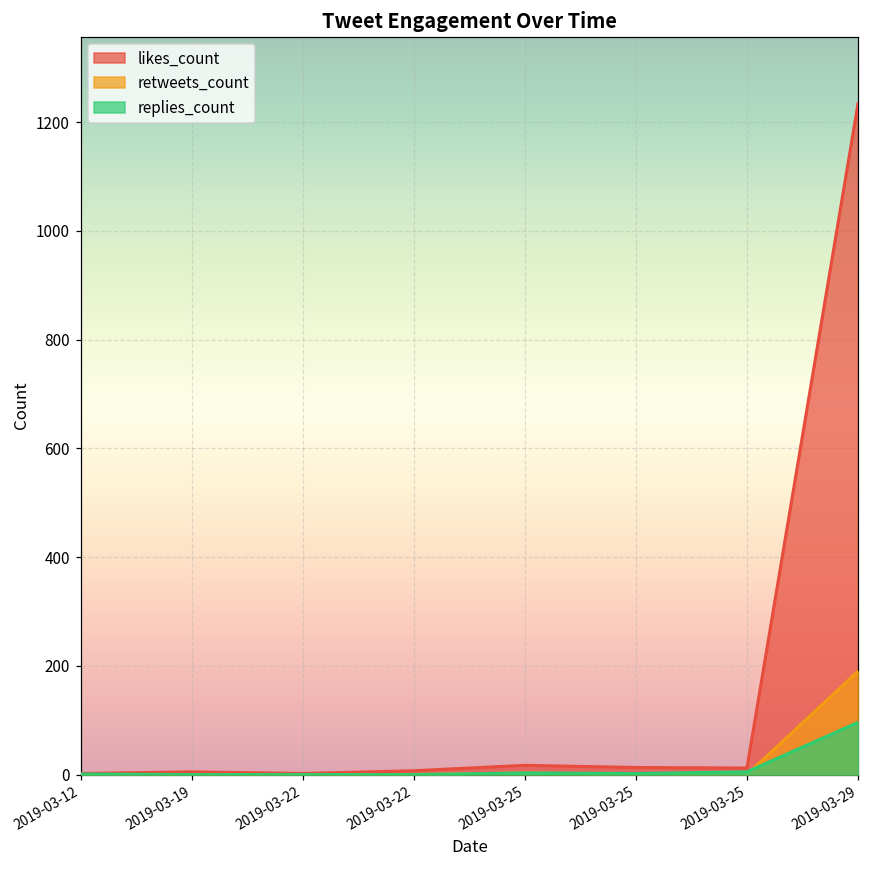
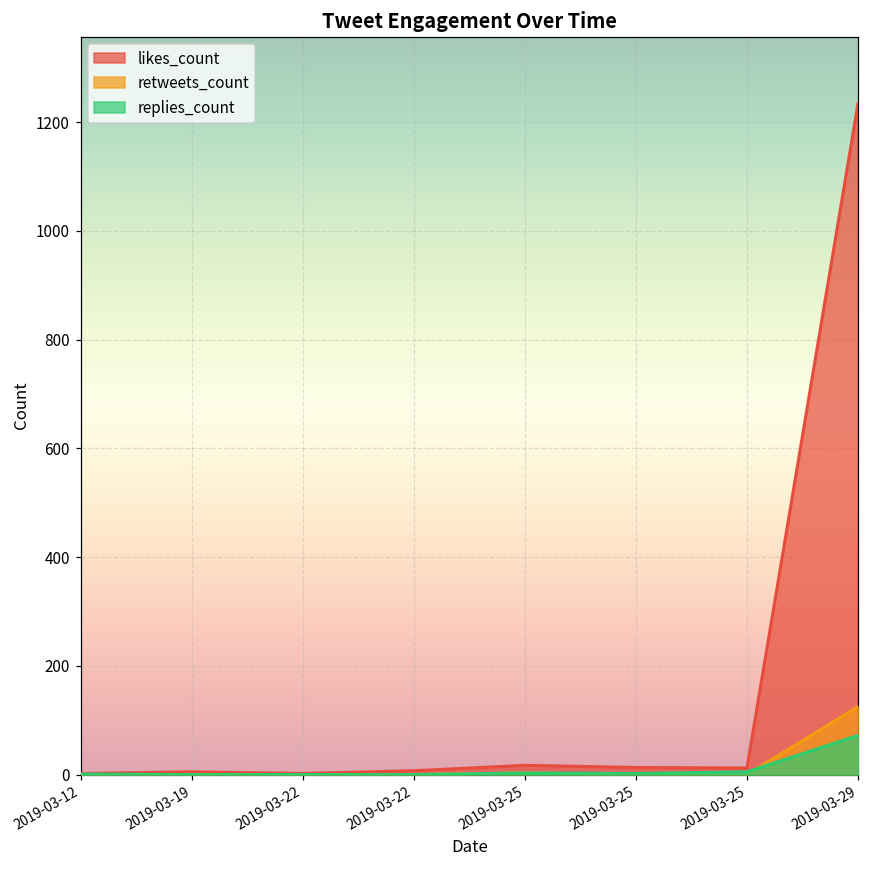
retweets_count, 2019-03-29: 190 -> 130
replies_count, 2019-03-29: 100 -> 70
